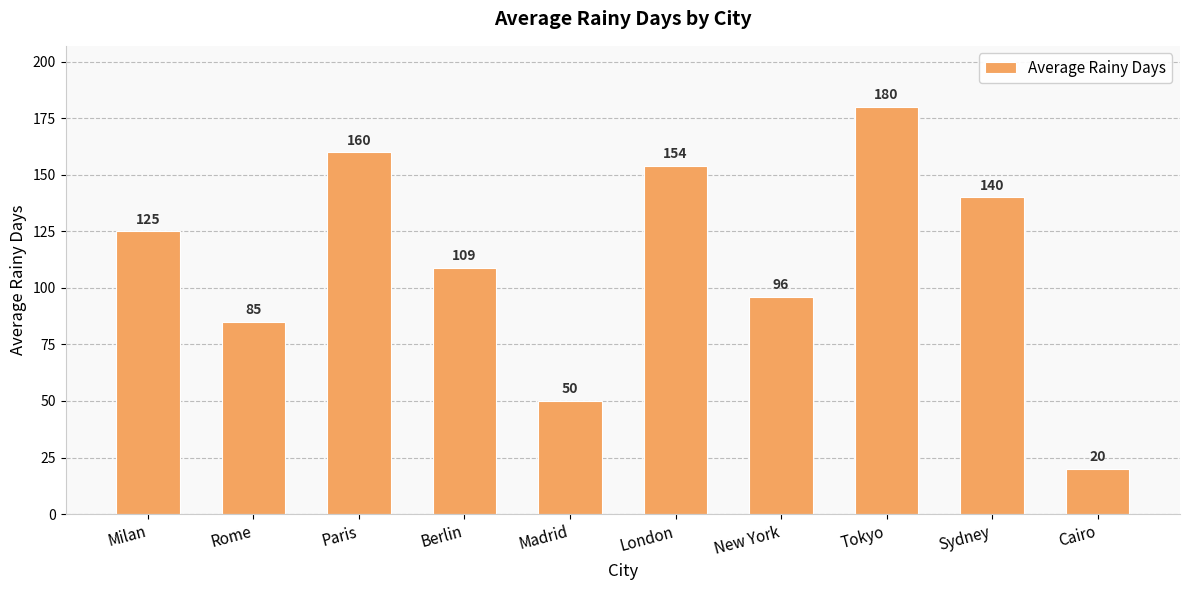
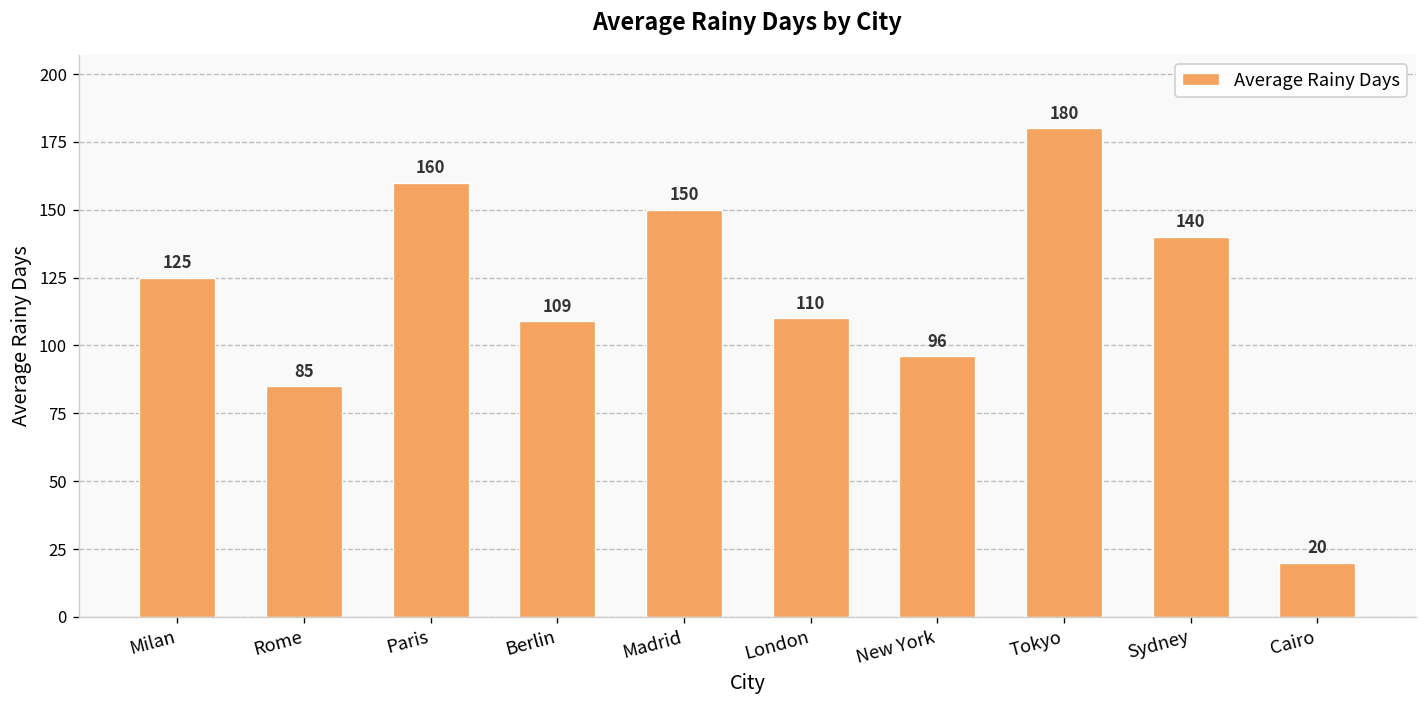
Madrid: 50 -> 150
London: 154 -> 110
